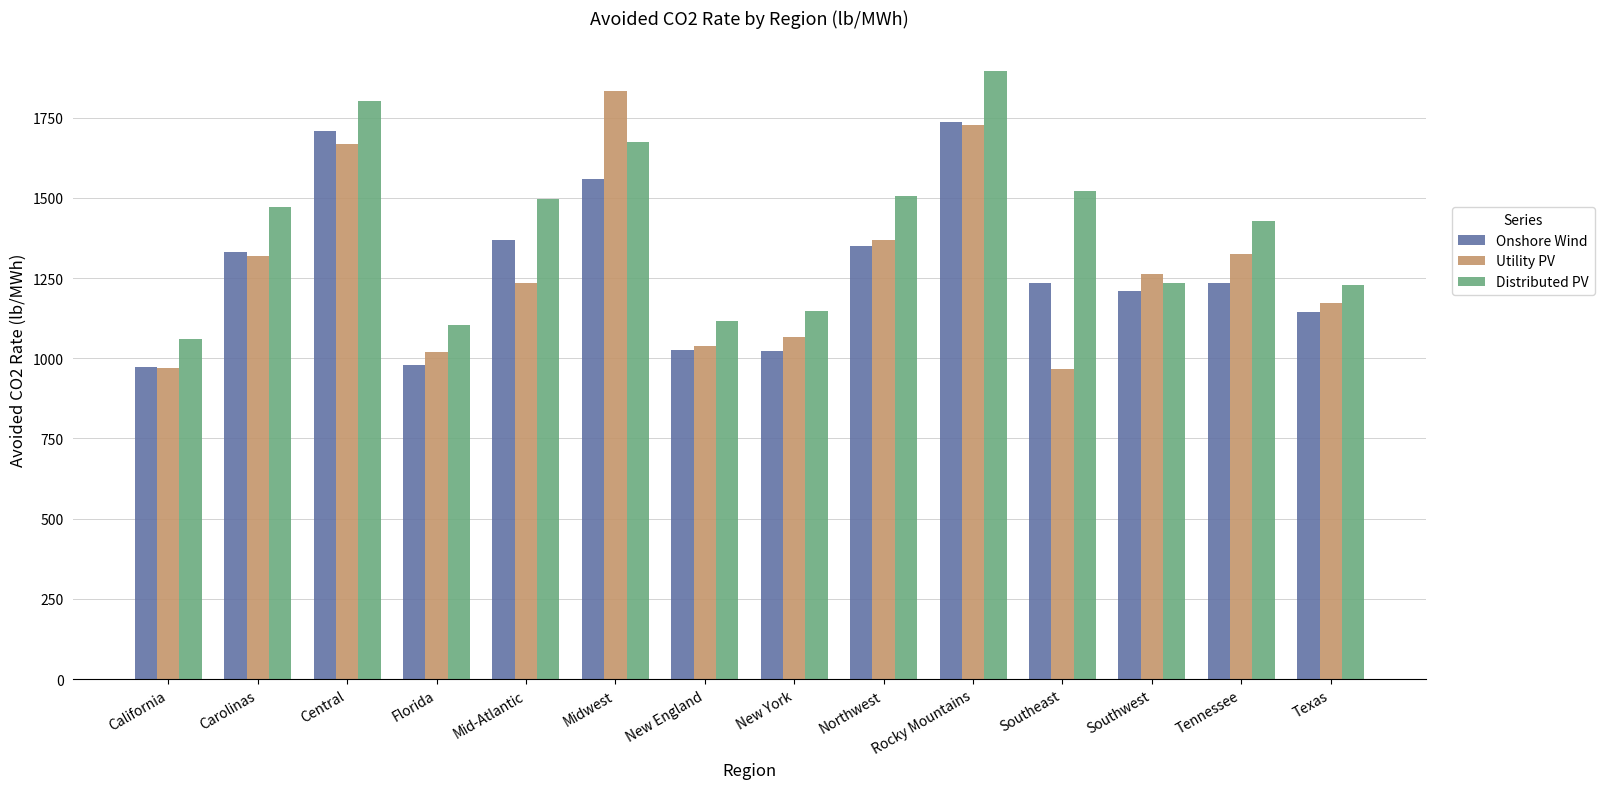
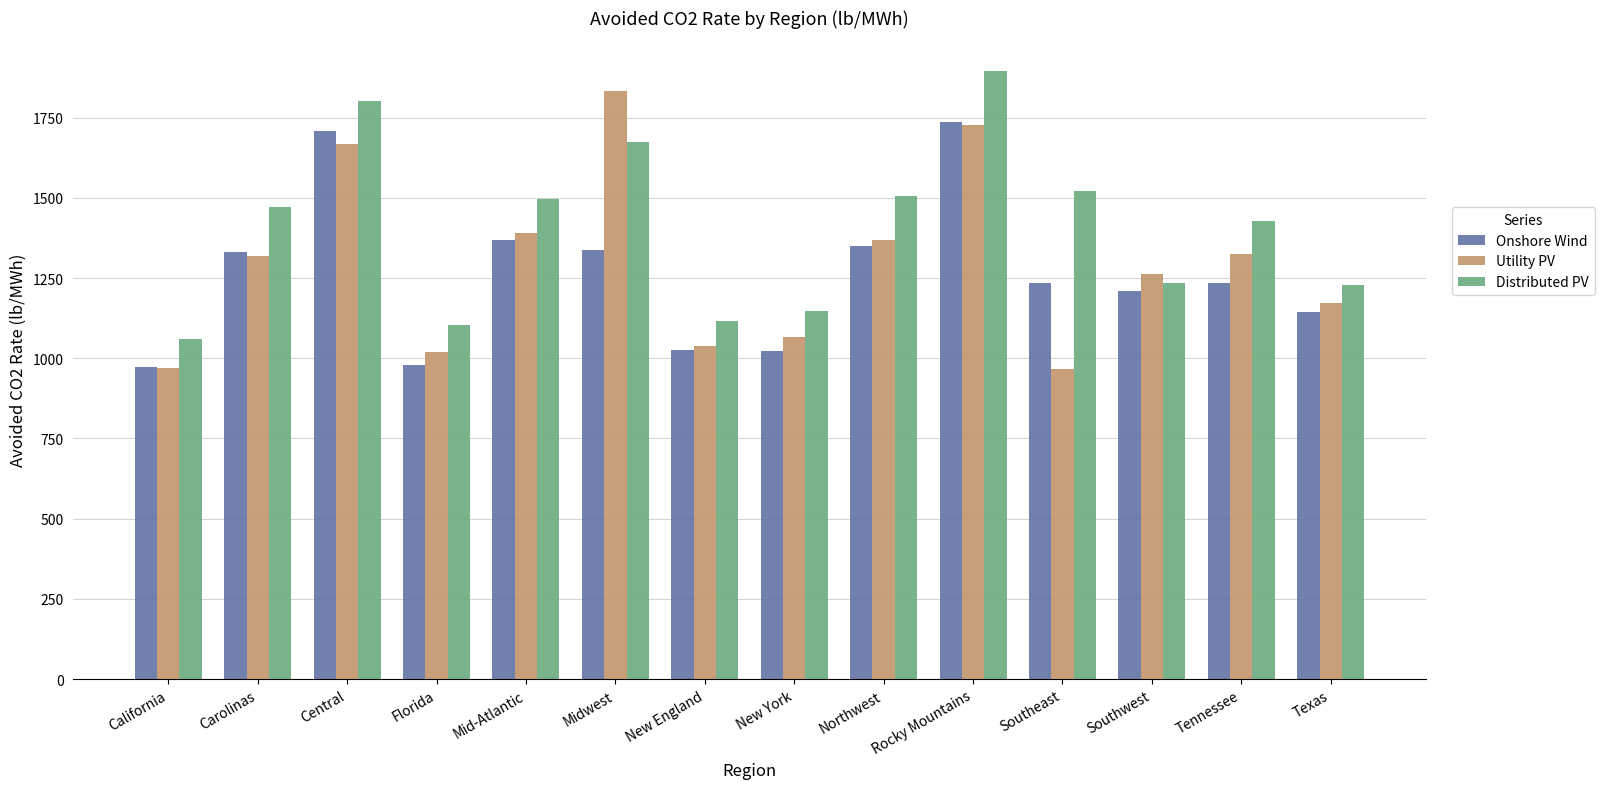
Utility PV, Mid-Atlantic: 1230 -> 1390
Onshore Wind, Midwest: 1560 -> 1340
